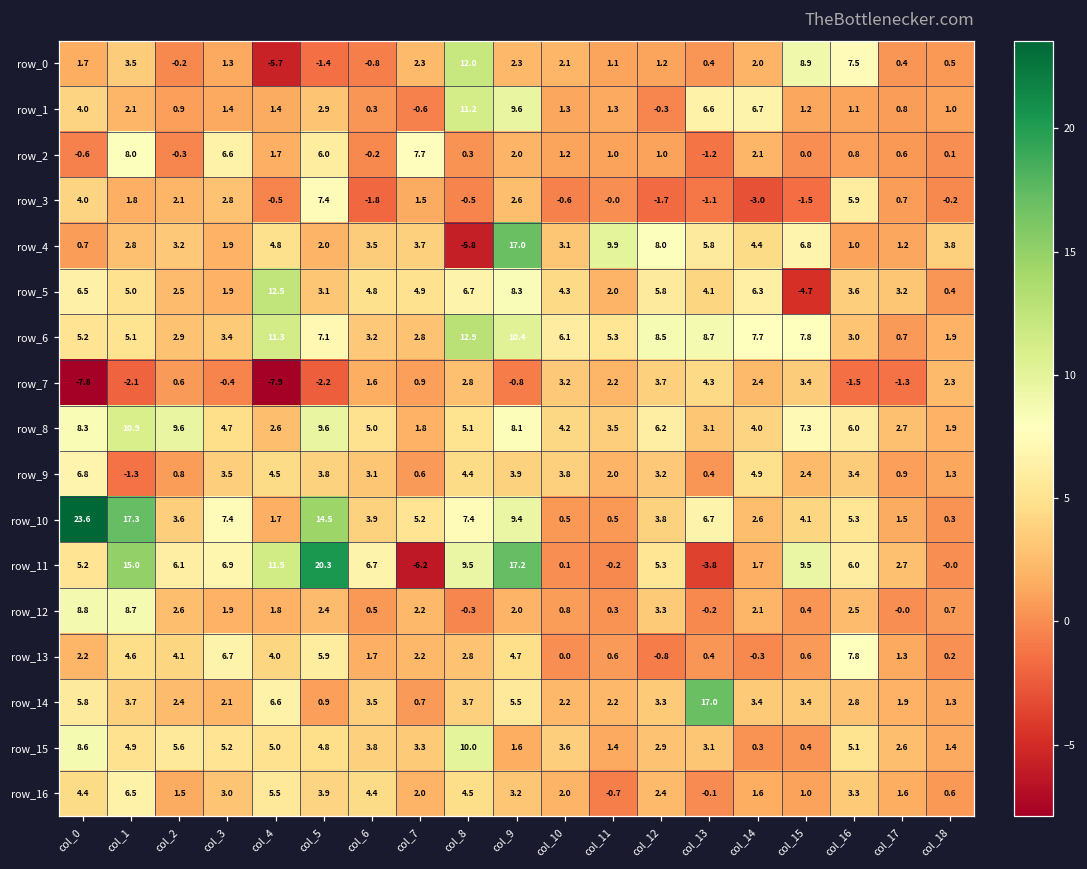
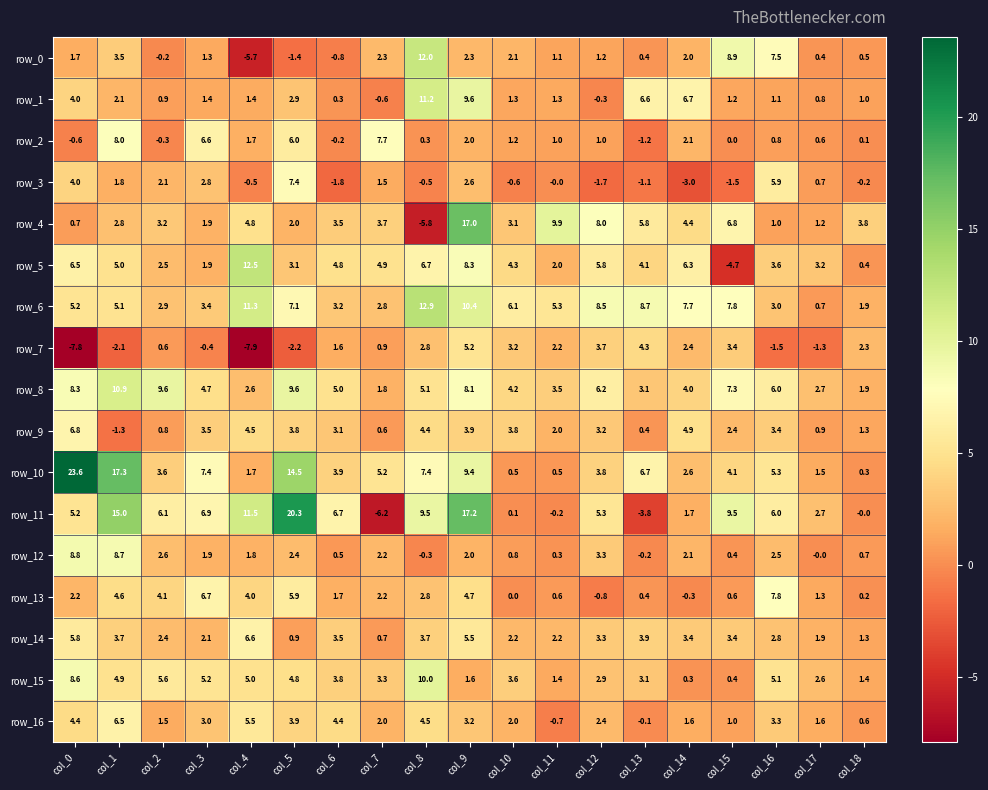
row_7, col_9: -0.8 -> 5.2
row_14, col_13: 17.0 -> 3.9
